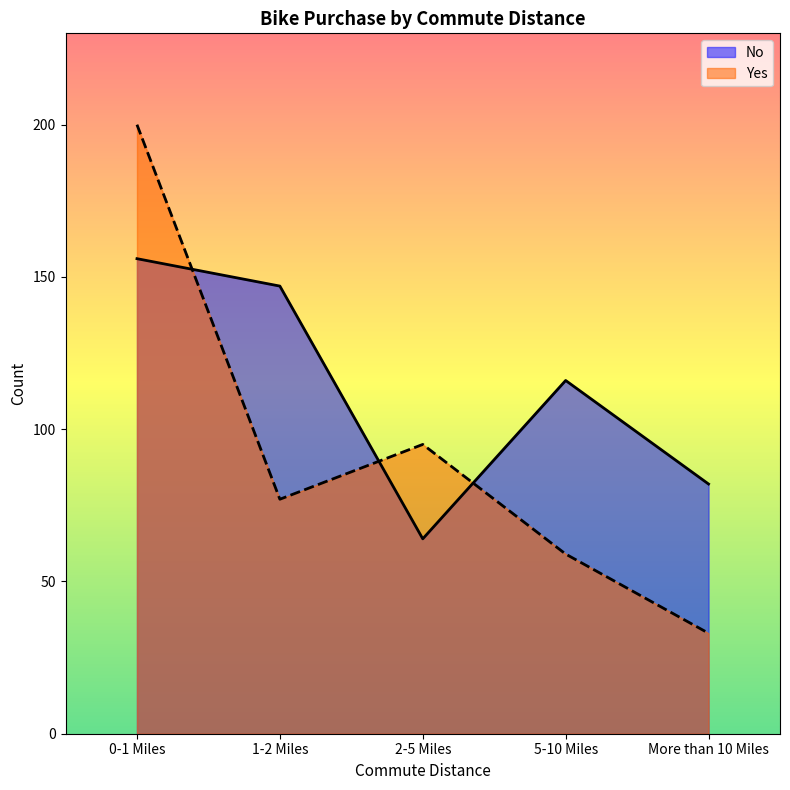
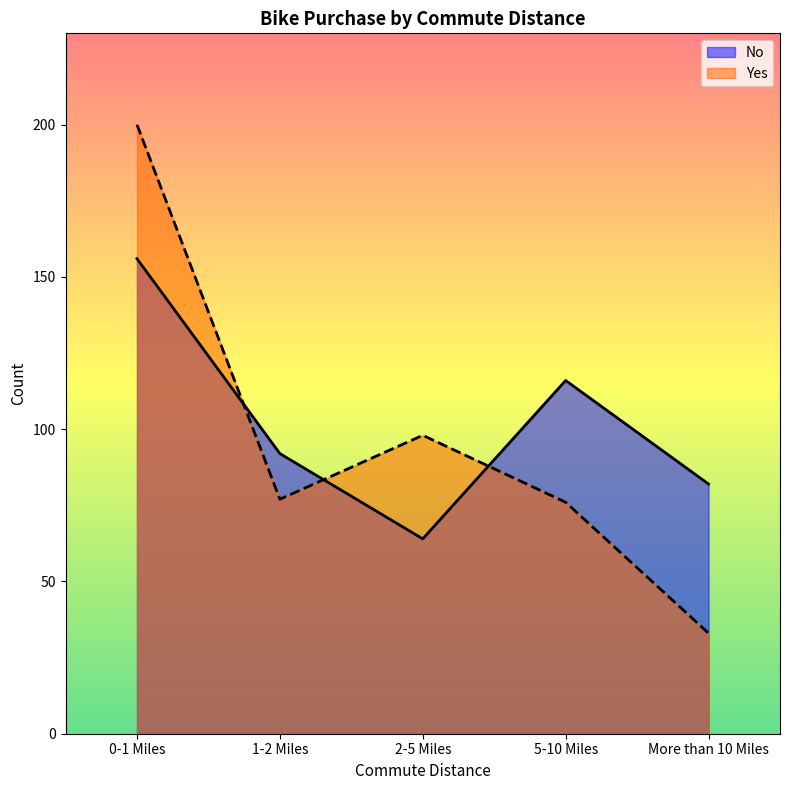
No, 1-2 Miles: 147 -> 92
Yes, 2-5 Miles: 95 -> 98
Yes, 5-10 Miles: 59 -> 76
